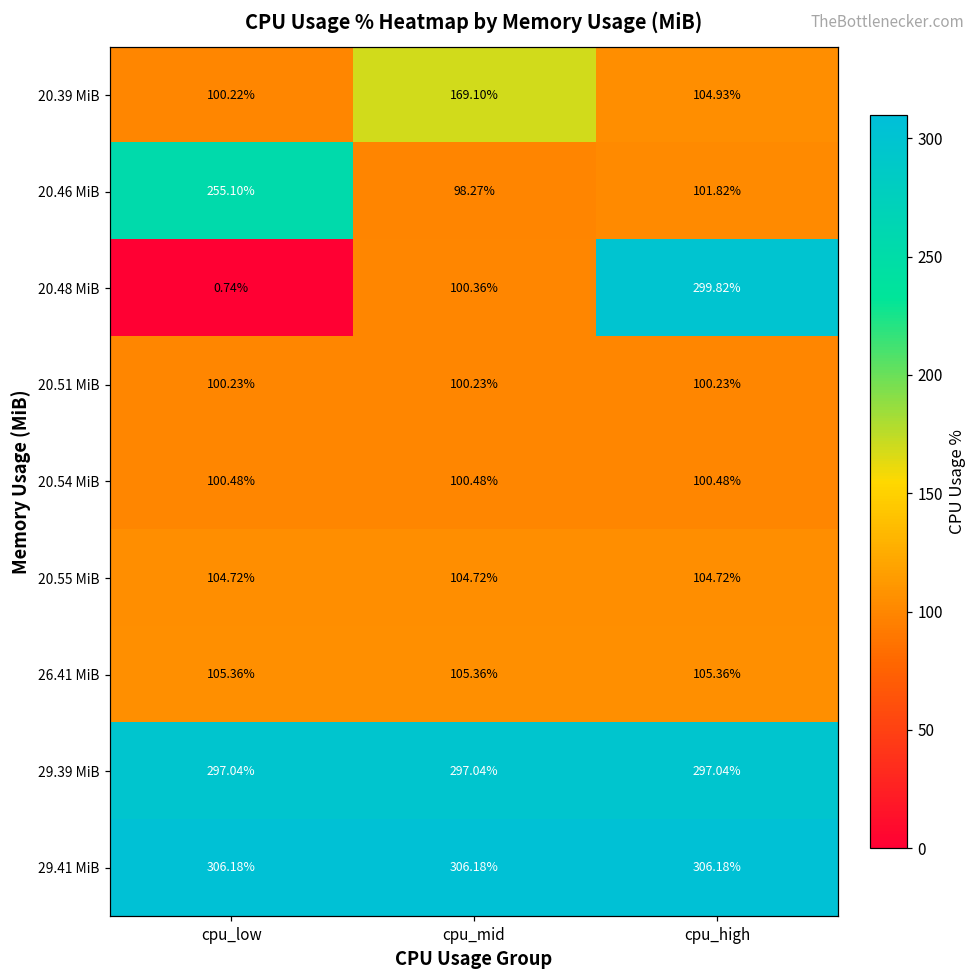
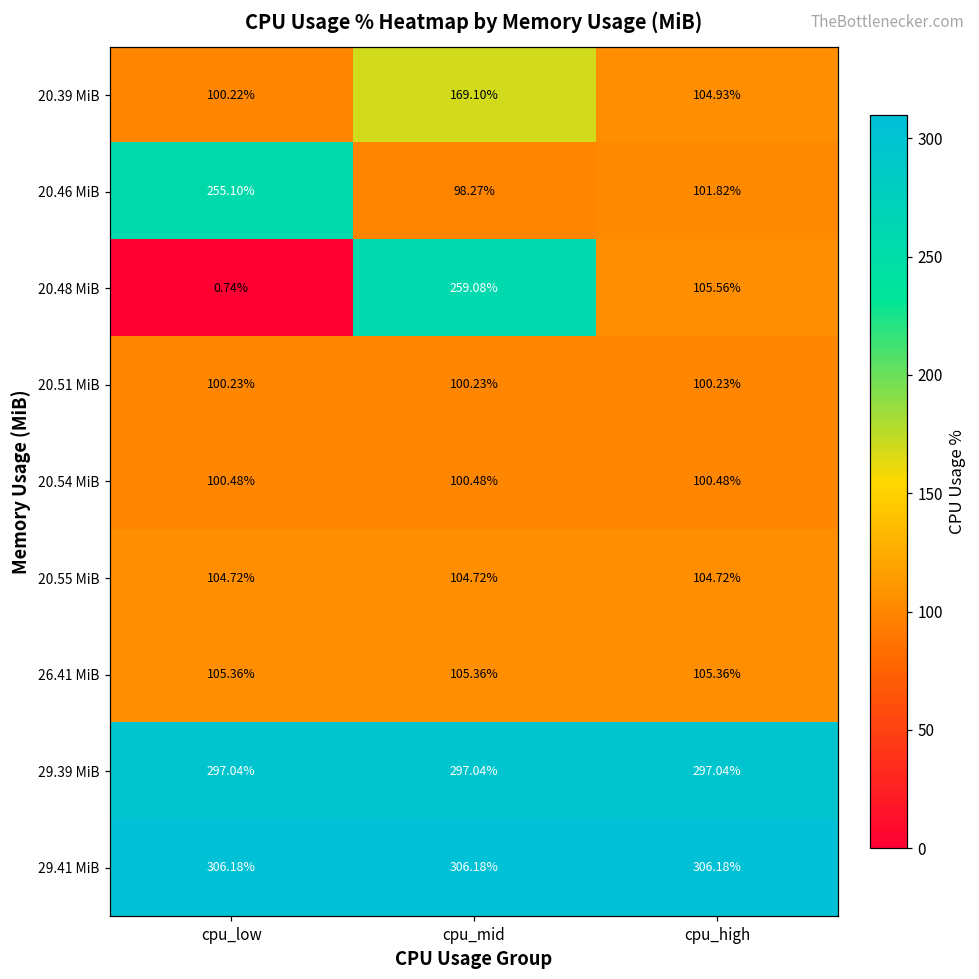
20.48 MiB, cpu_mid: 100.36% -> 259.08%
20.48 MiB, cpu_high: 299.82% -> 105.56%
